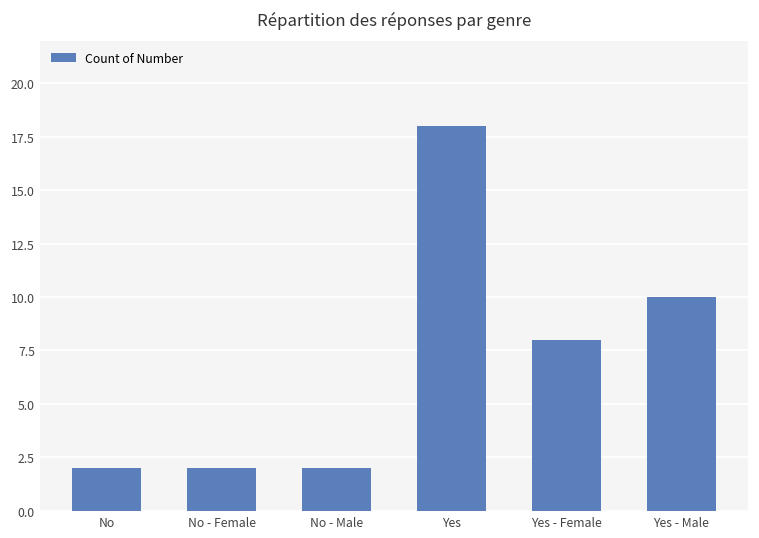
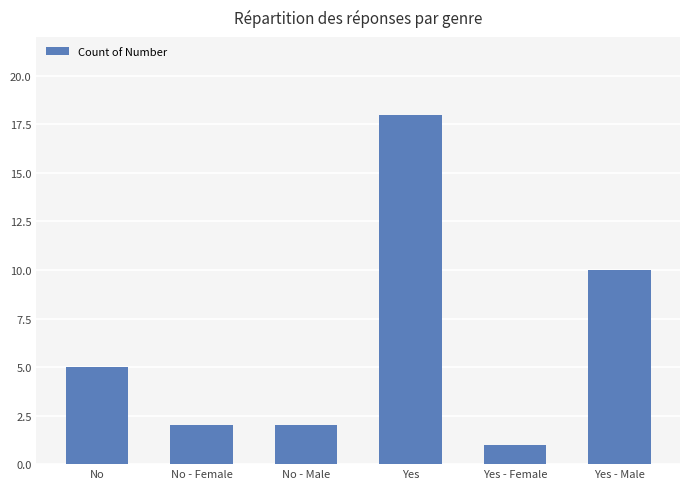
No: 2 -> 5
Yes - Female: 8 -> 1
